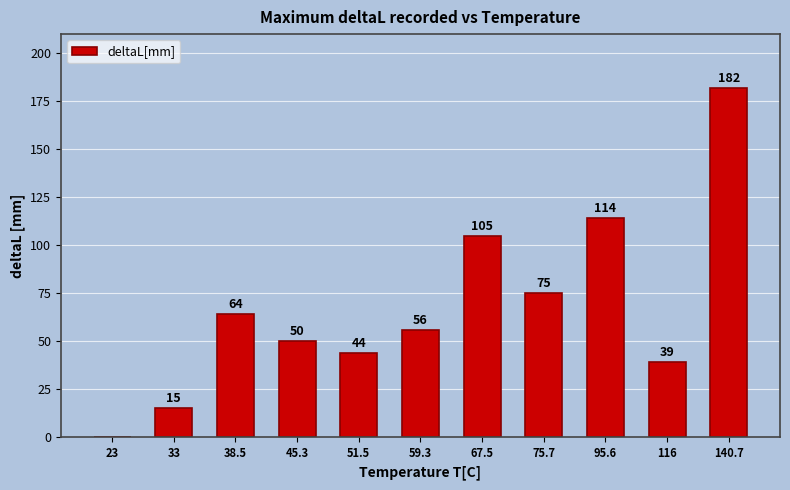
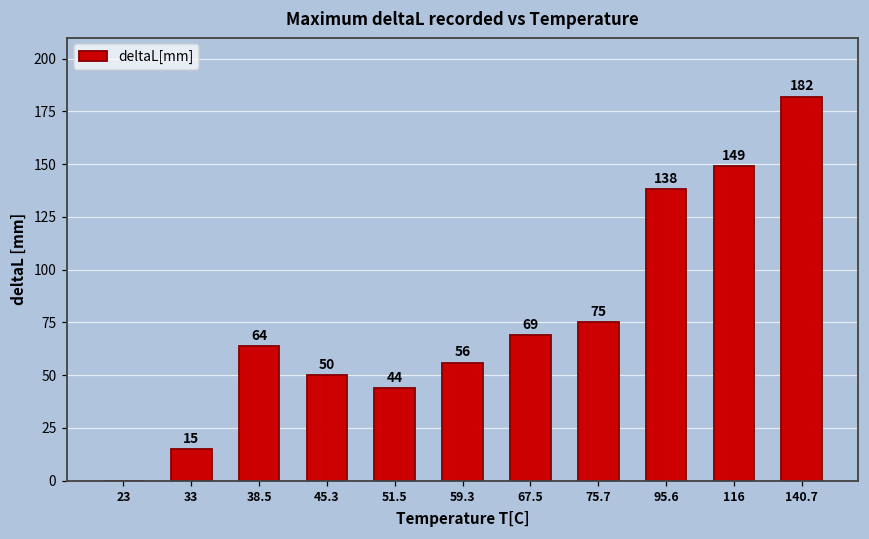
67.5: 105 -> 69
95.6: 114 -> 138
116: 39 -> 149
